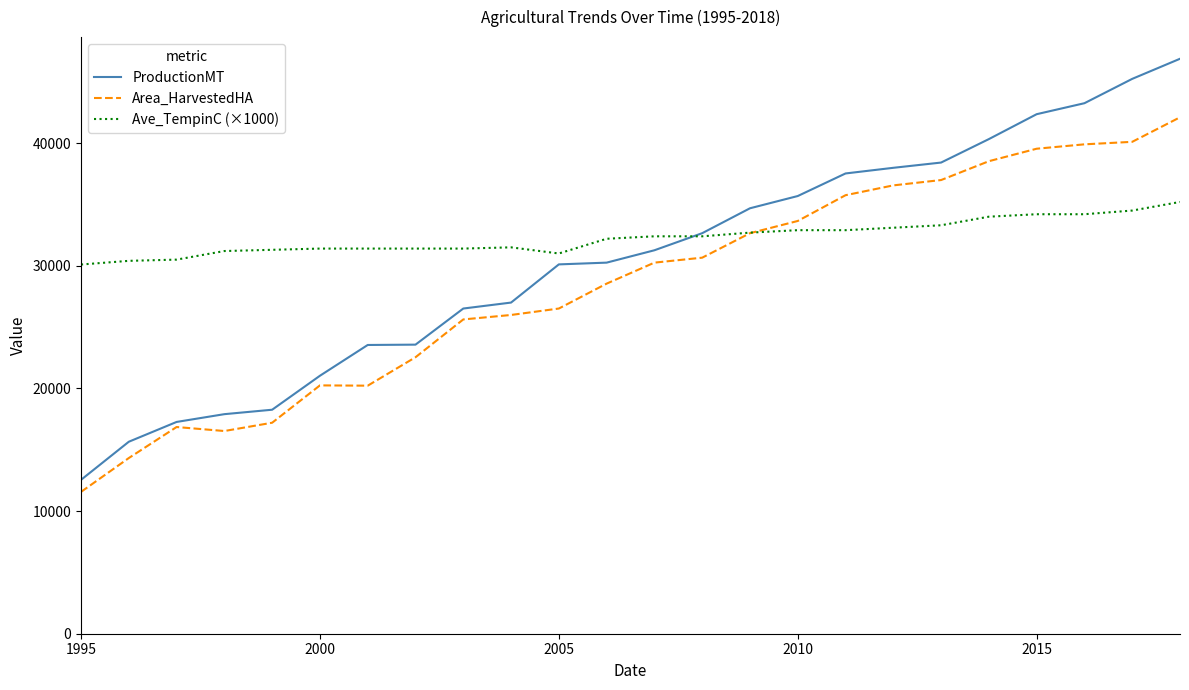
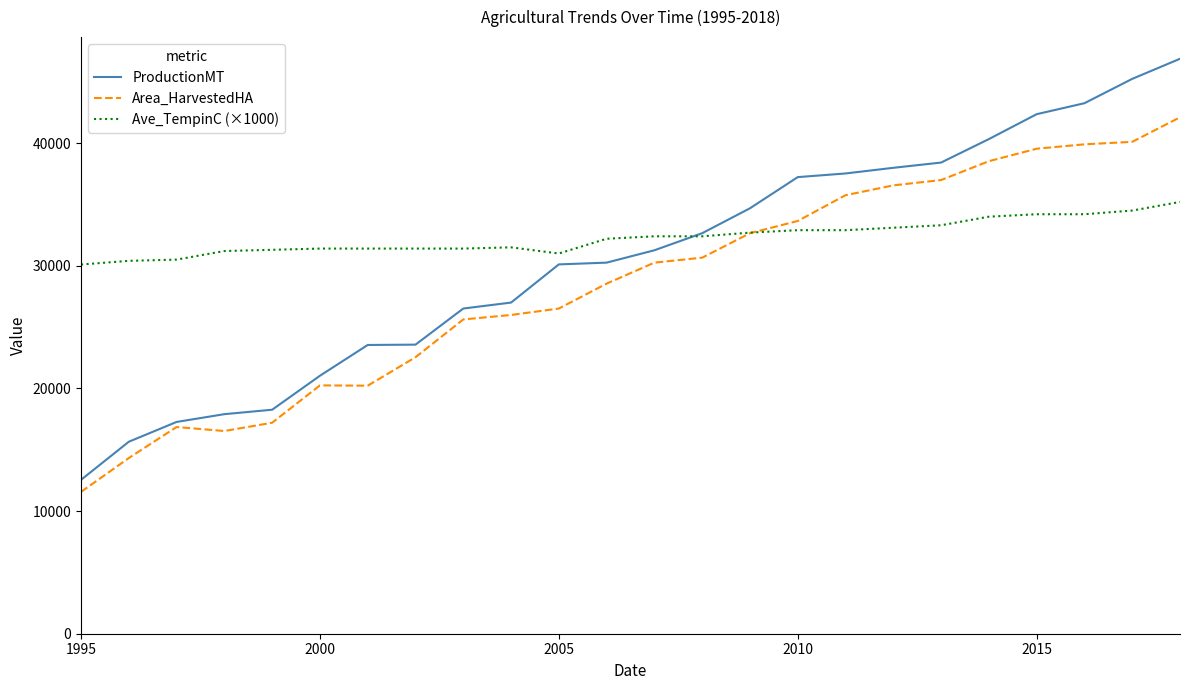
ProductionMT, 2010: 35700 -> 37200
